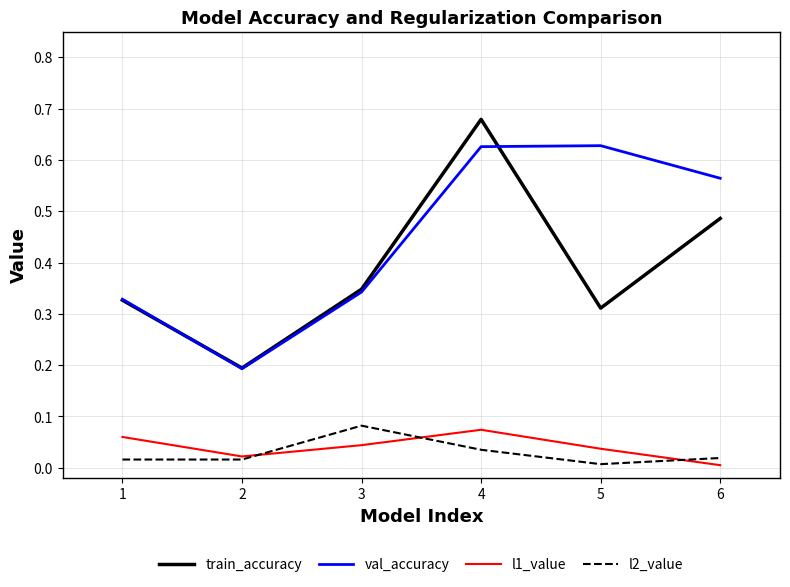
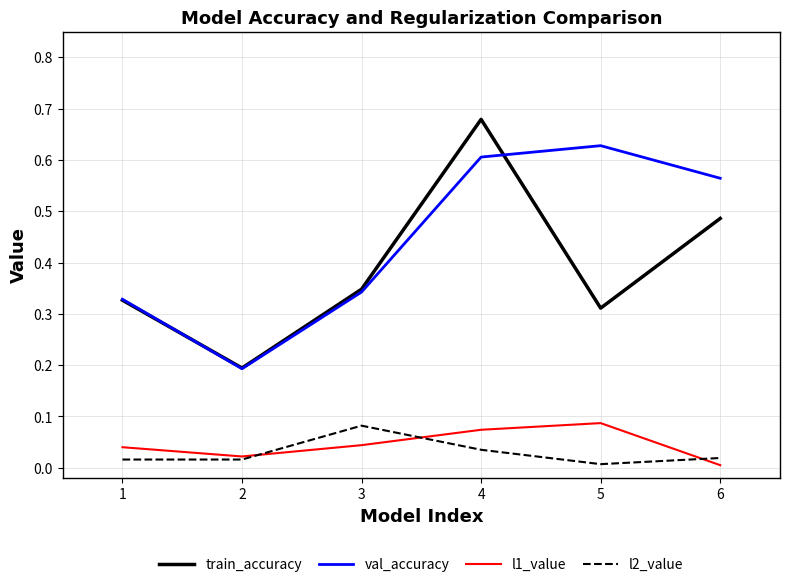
l1_value, 1: 0.06 -> 0.04
val_accuracy, 4: 0.63 -> 0.61
l1_value, 5: 0.04 -> 0.09
